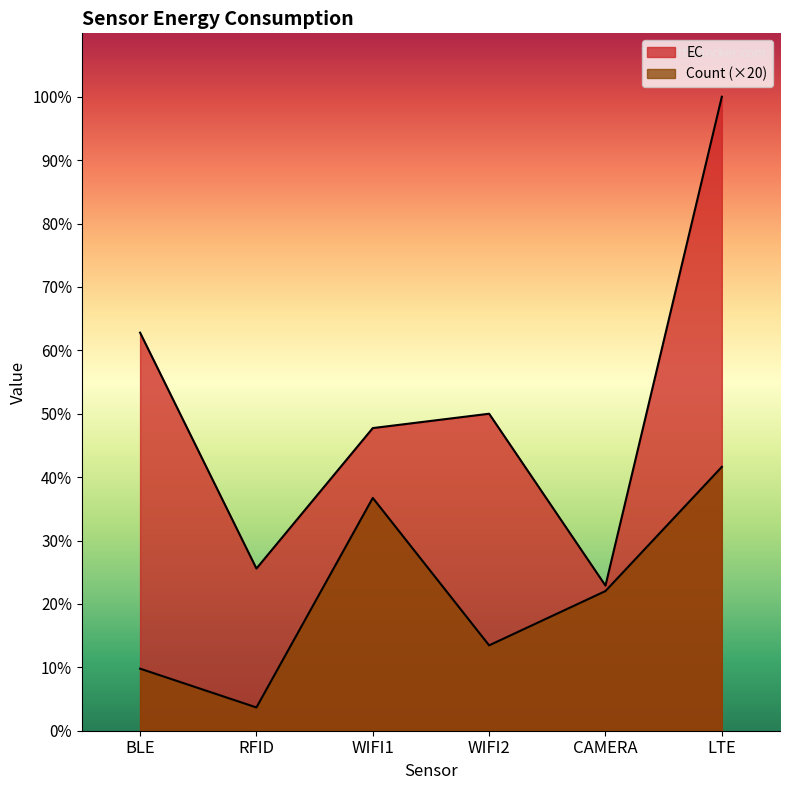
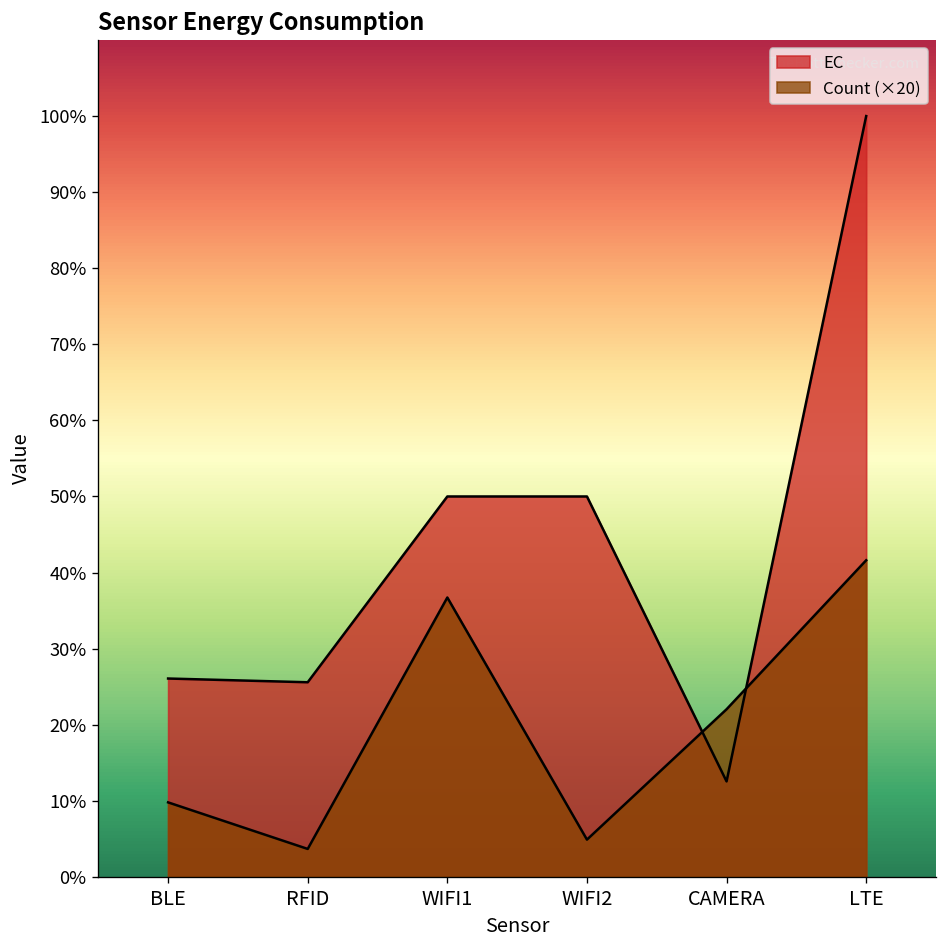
EC, BLE: 63% -> 26%
EC, WIFI1: 48% -> 50%
Count (×20), WIFI2: 13% -> 5%
EC, CAMERA: 23% -> 13%
